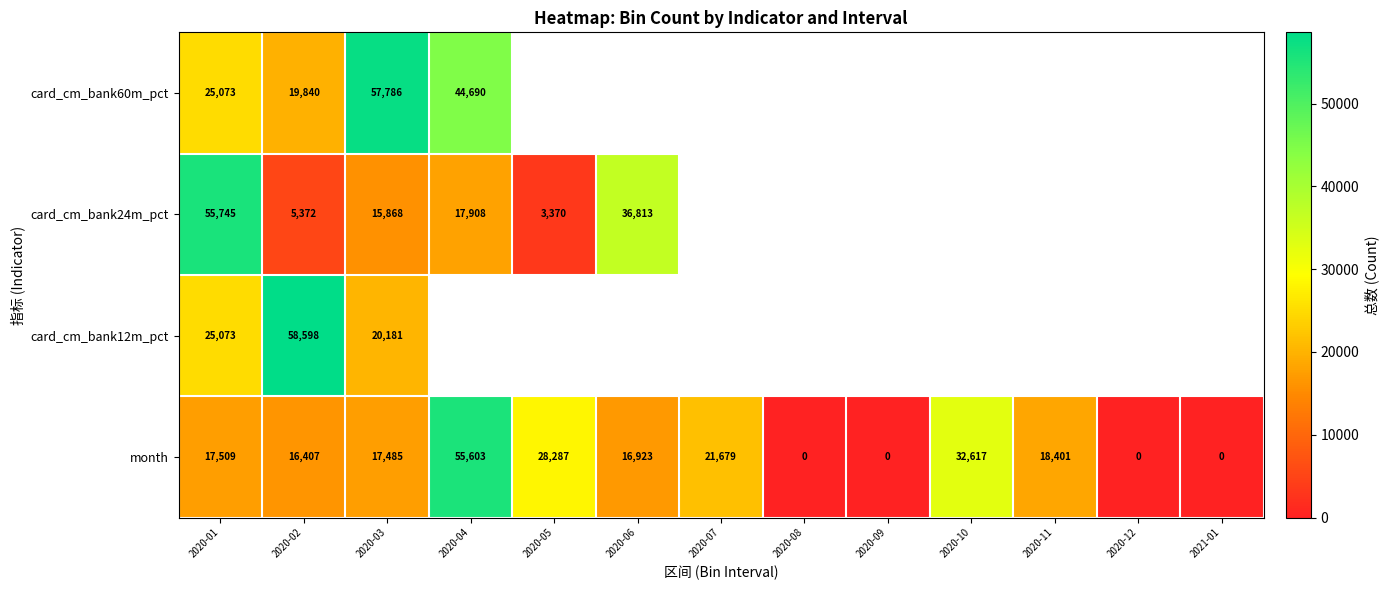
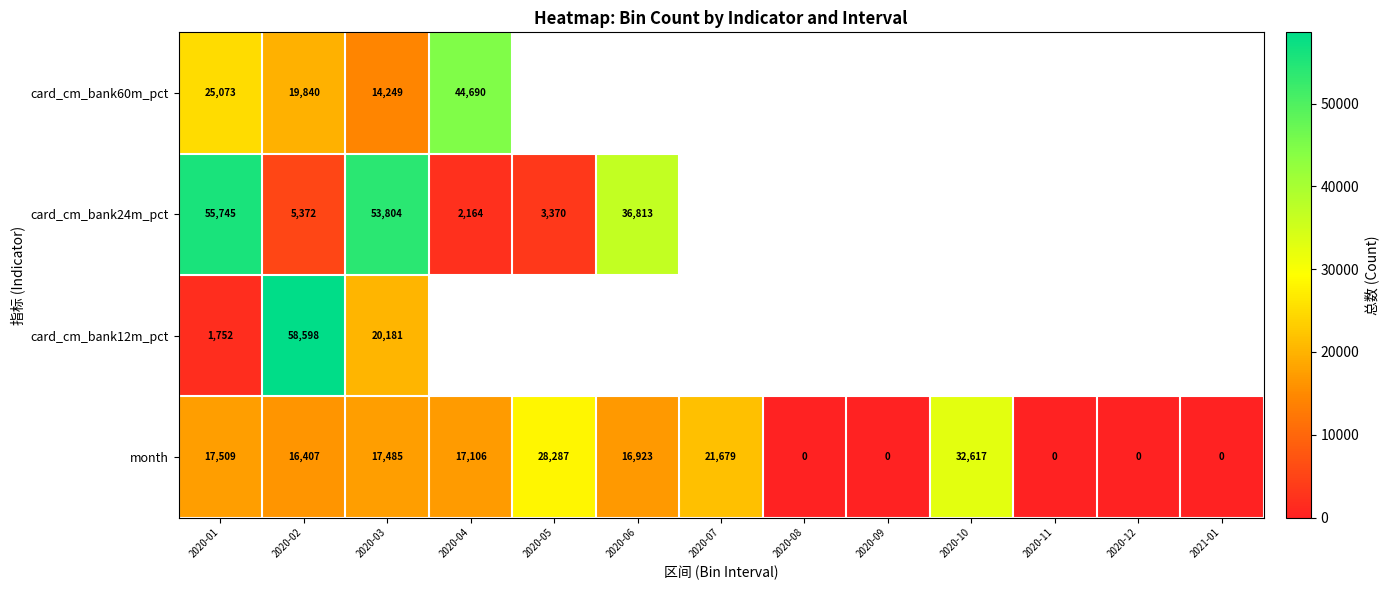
card_cm_bank60m_pct, 2020-03: 57,786 -> 14,249
card_cm_bank24m_pct, 2020-03: 15,868 -> 53,804
card_cm_bank24m_pct, 2020-04: 17,908 -> 2,164
card_cm_bank12m_pct, 2020-01: 25,073 -> 1,752
month, 2020-04: 55,603 -> 17,106
month, 2020-11: 18,401 -> 0
